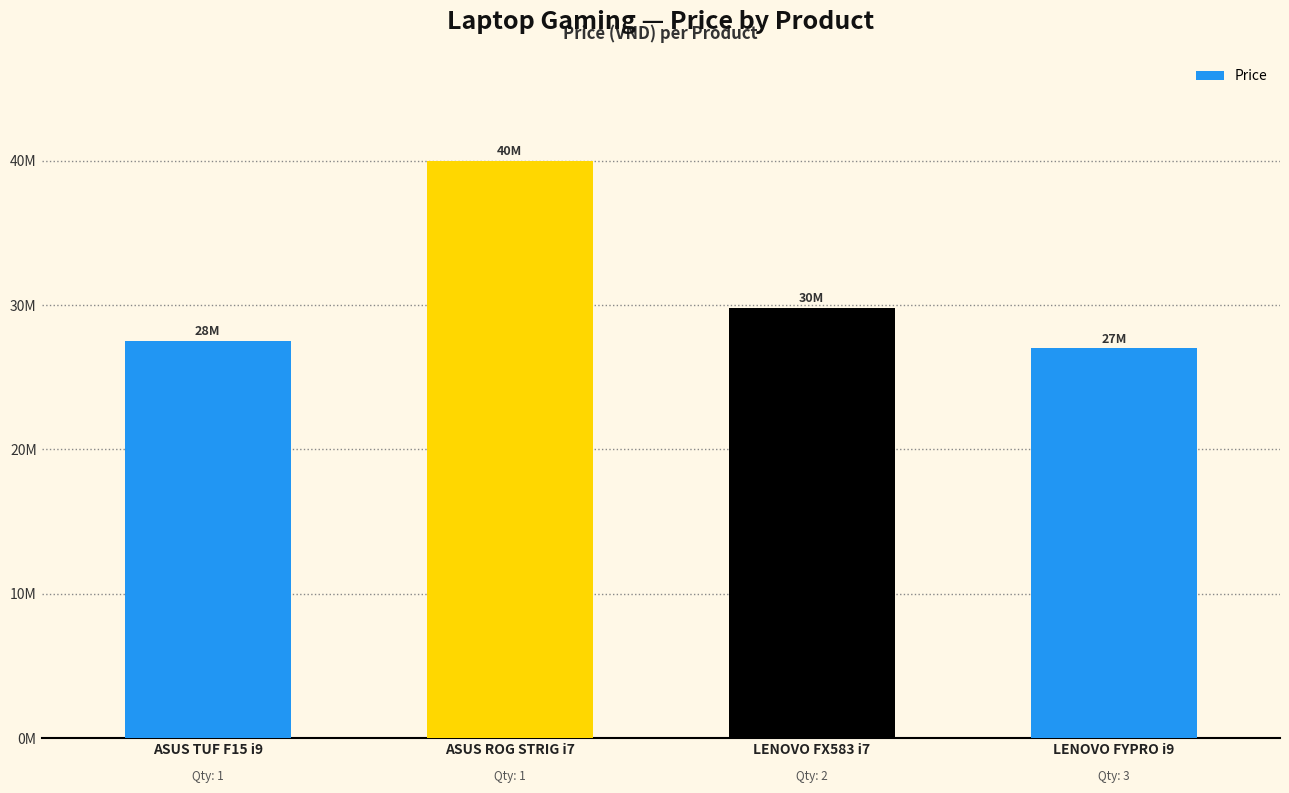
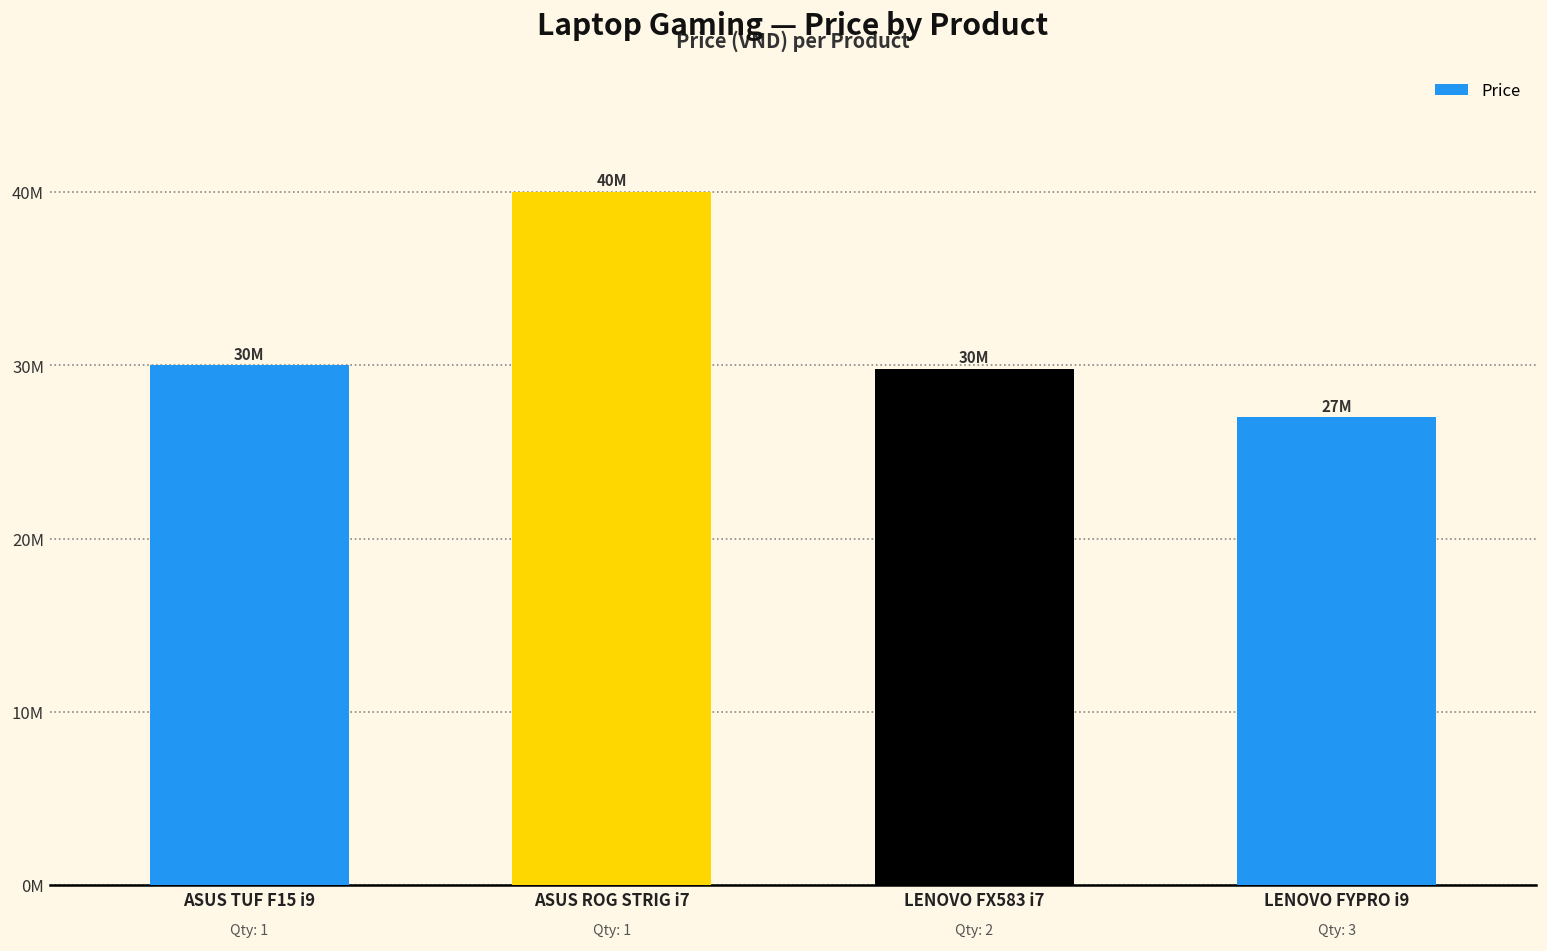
ASUS TUF F15 i9: 28M -> 30M
